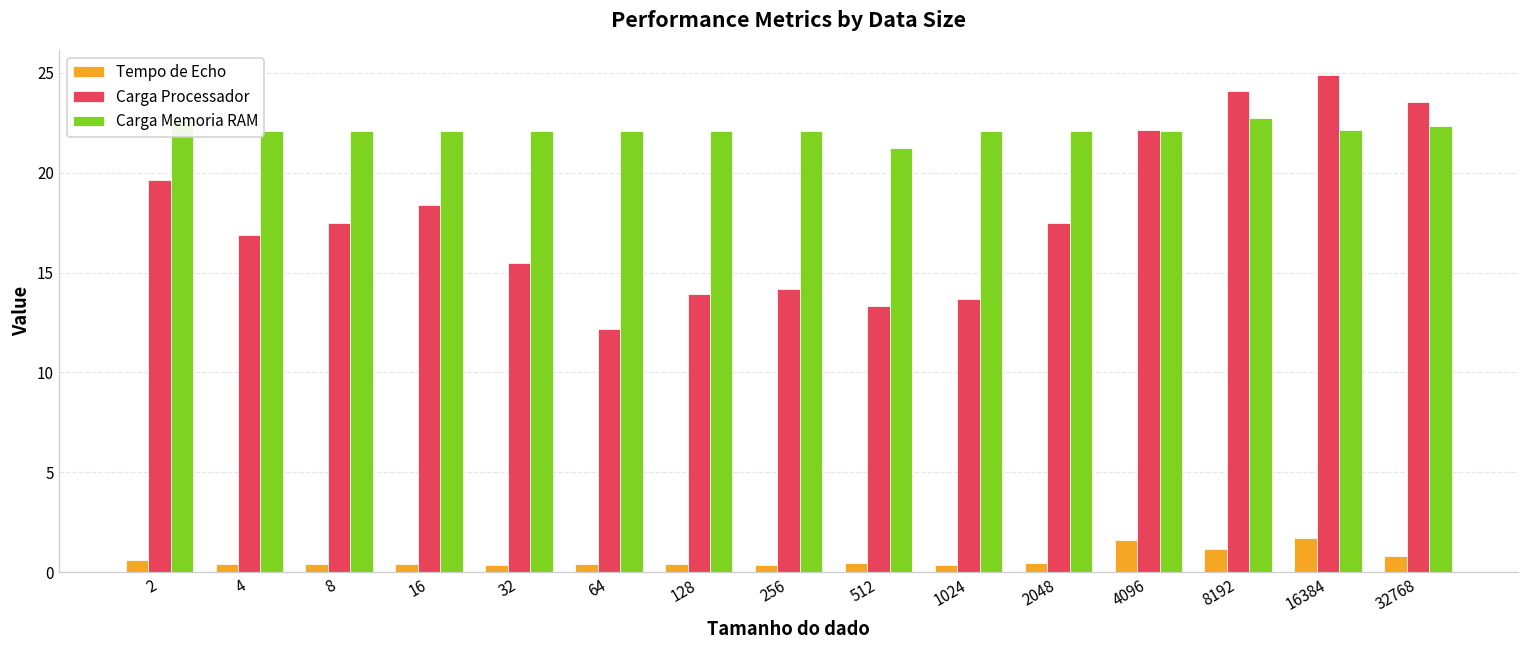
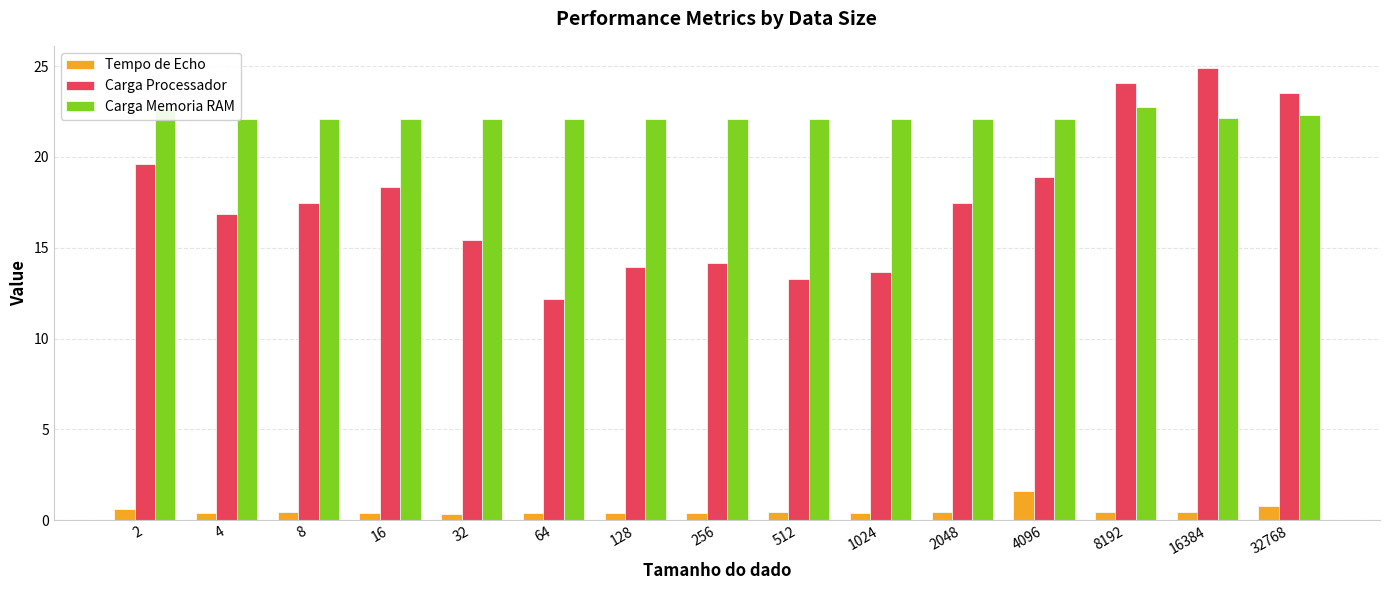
Carga Memoria RAM, 512: 21.2 -> 22.1
Carga Processador, 4096: 22.1 -> 18.9
Tempo de Echo, 8192: 1.2 -> 0.4
Tempo de Echo, 16384: 1.7 -> 0.4
